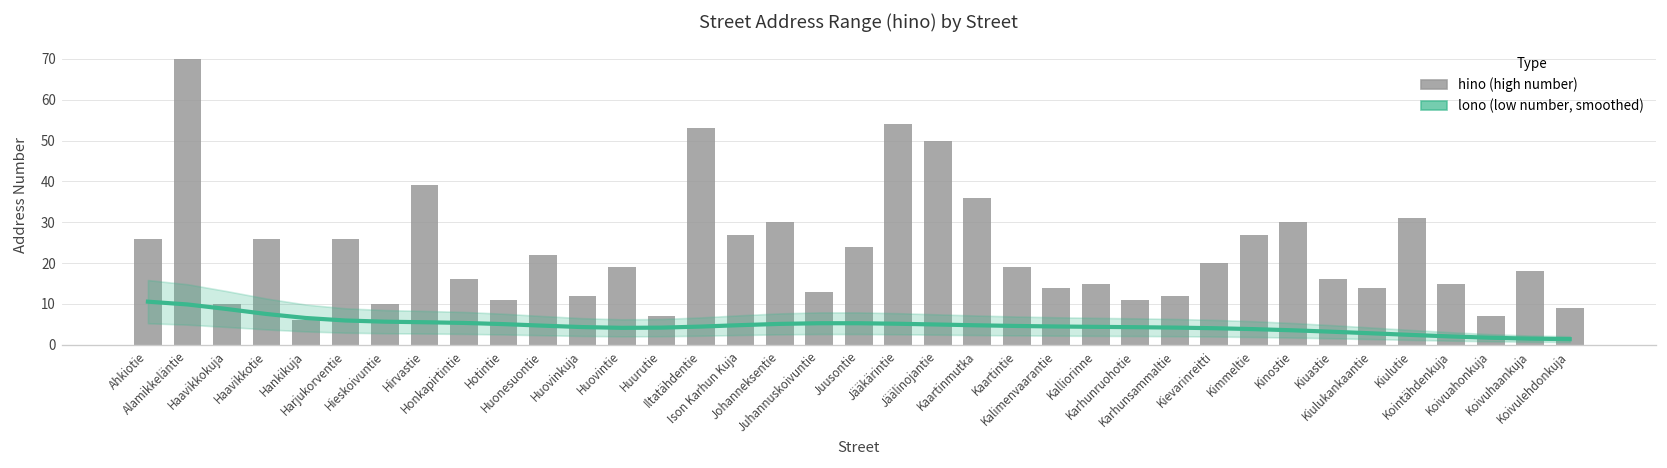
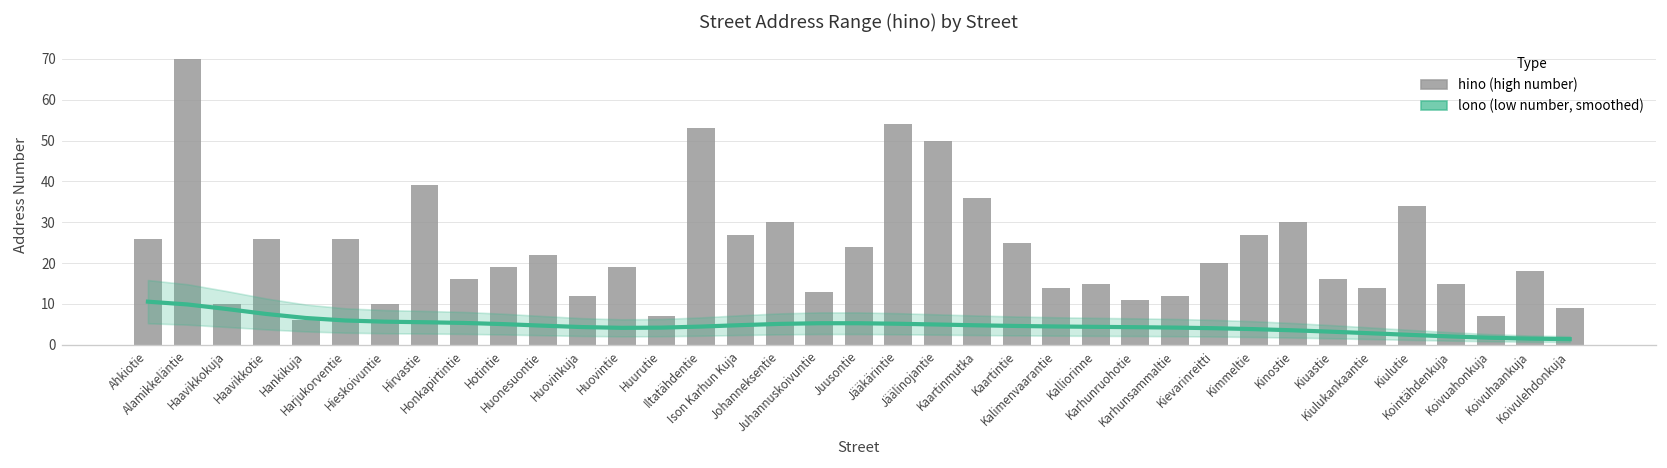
hino (high number), Hotintie: 11 -> 19
hino (high number), Kaartintie: 19 -> 25
hino (high number), Kiulutie: 31 -> 34
